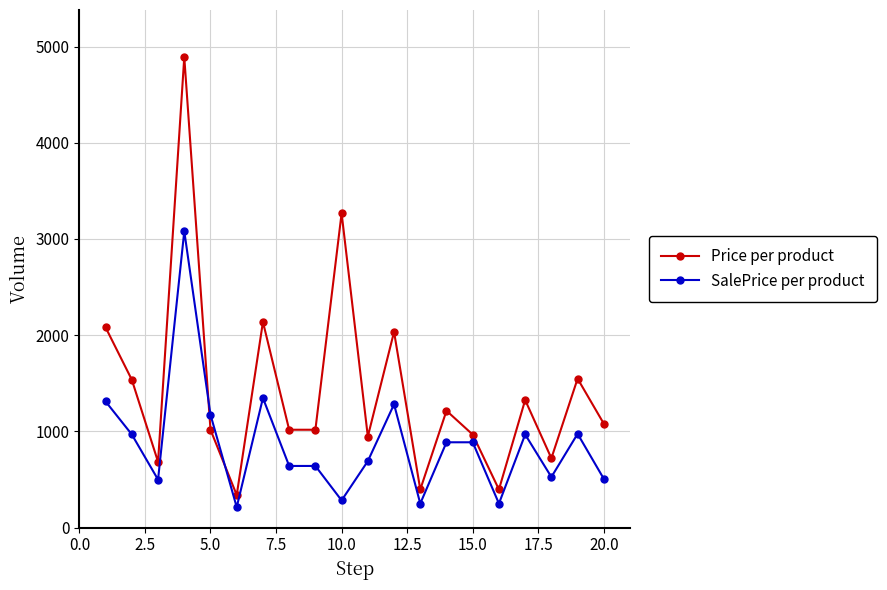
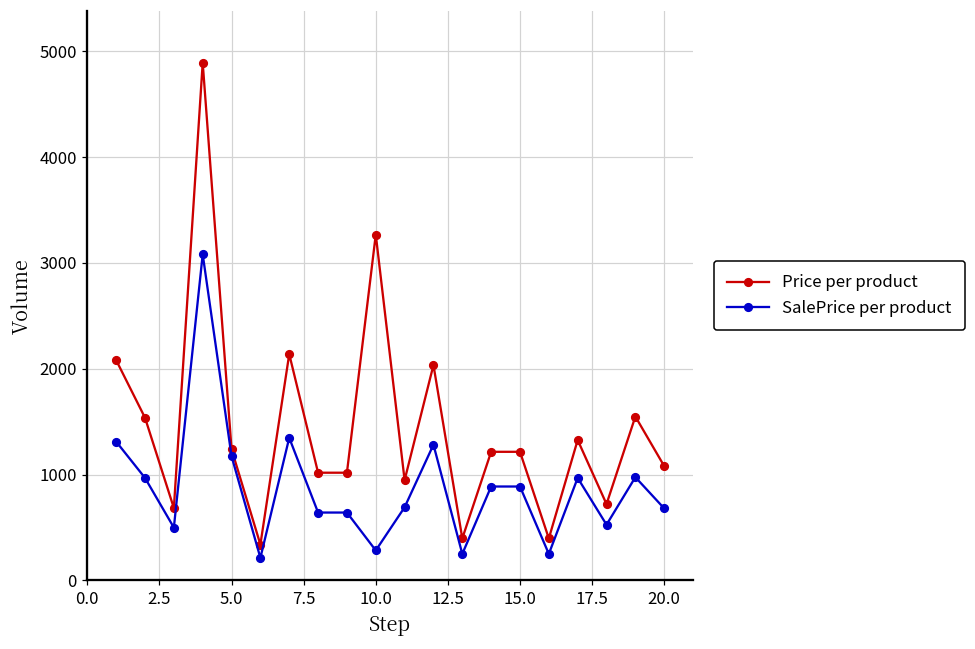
Price per product, 5.0: 1000 -> 1200
Price per product, 15.0: 1000 -> 1200
SalePrice per product, 20.0: 500 -> 700
